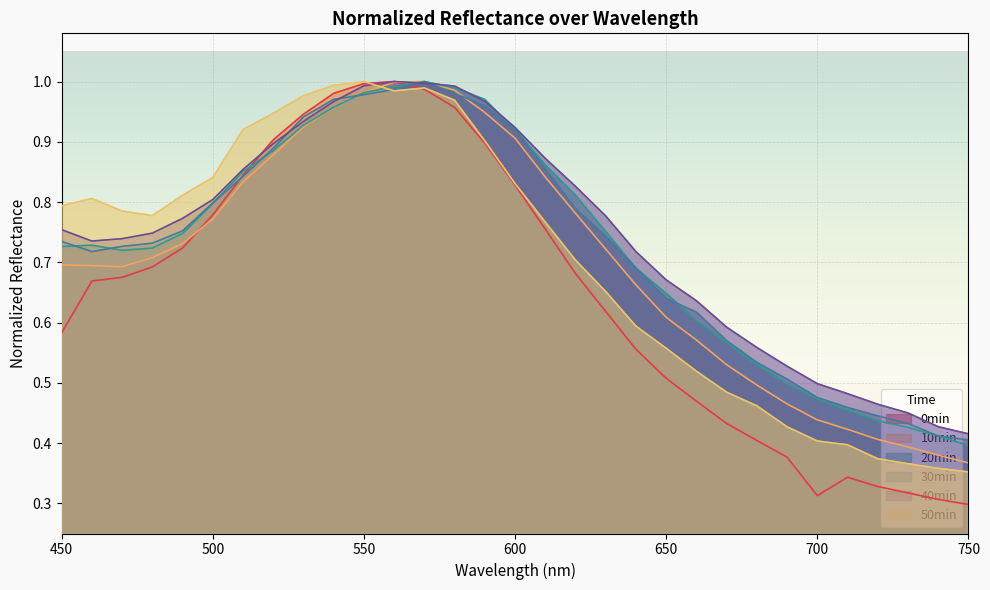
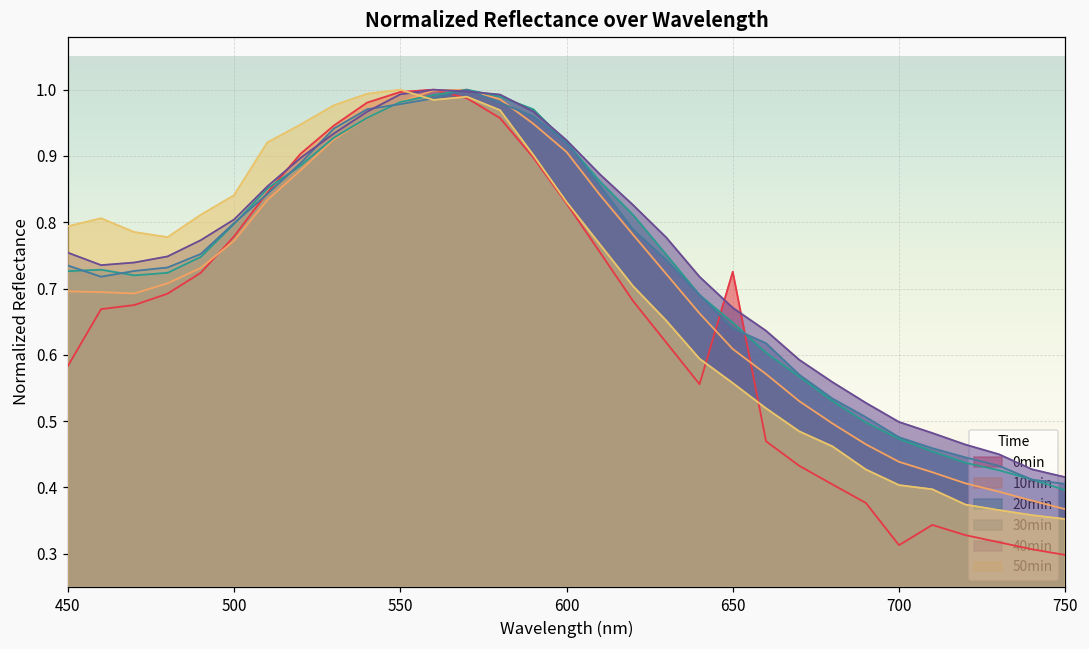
0min, 650: 0.51 -> 0.73
